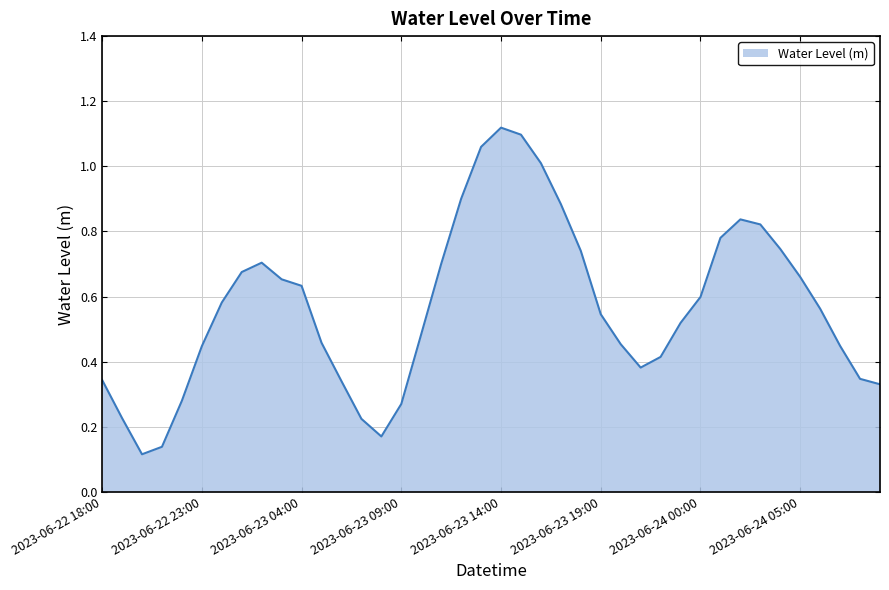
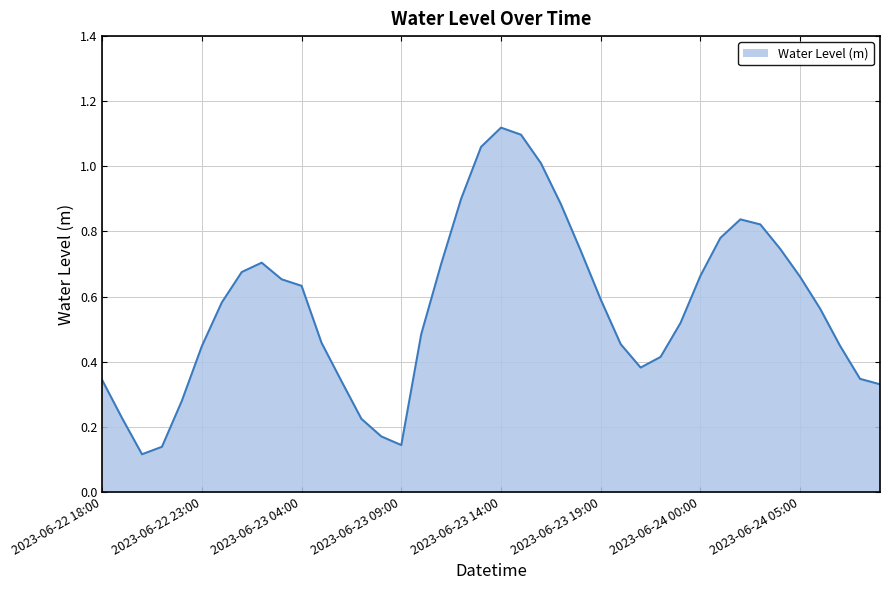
2023-06-23 09:00: 0.27 -> 0.14
2023-06-23 19:00: 0.55 -> 0.59
2023-06-24 00:00: 0.60 -> 0.66
